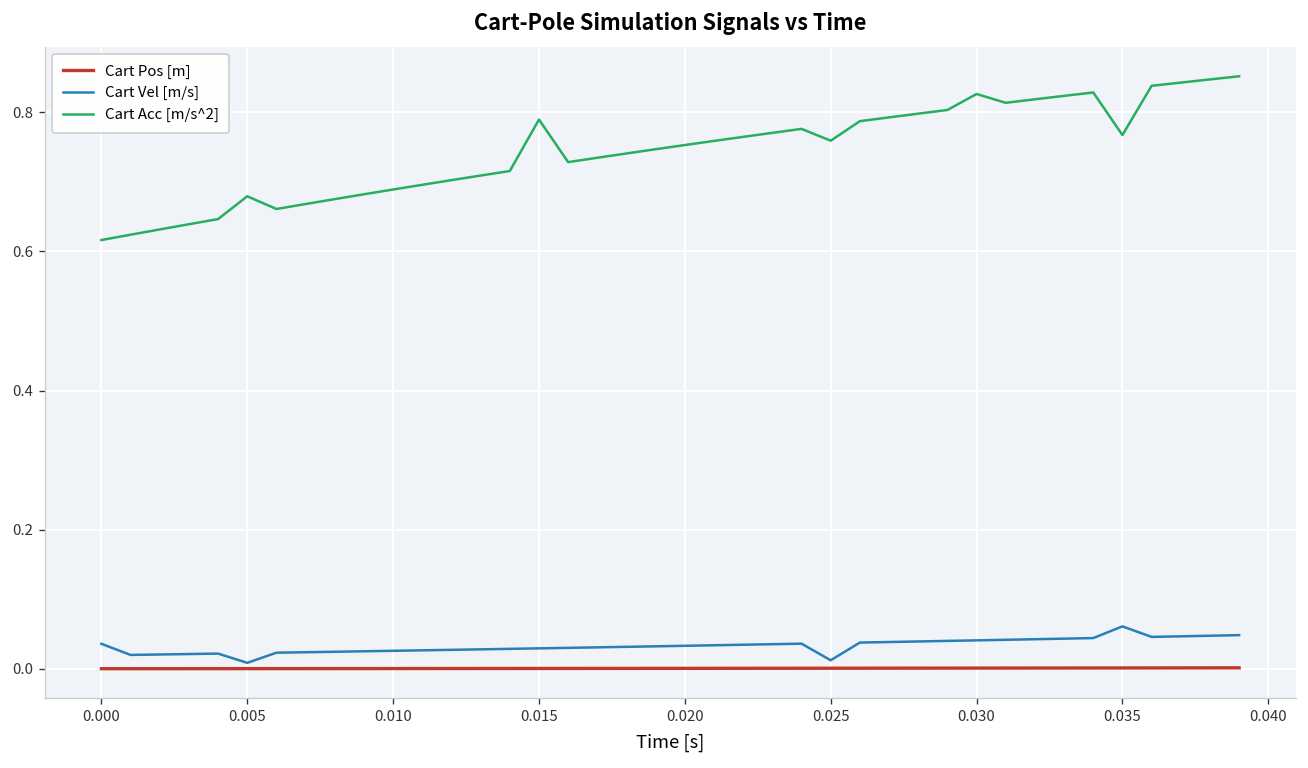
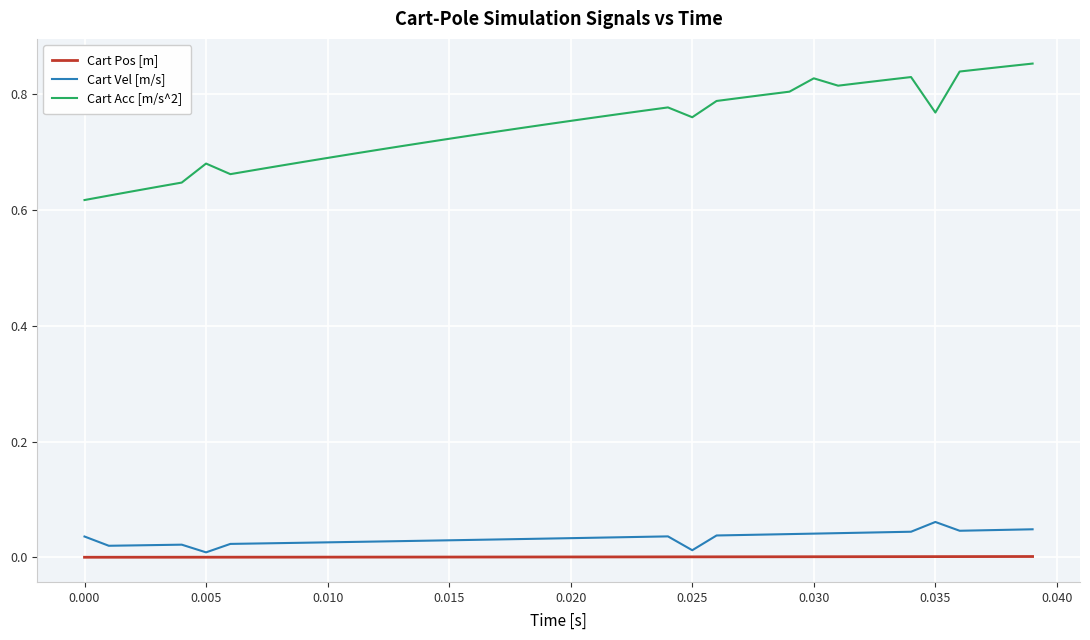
Cart Acc [m/s^2], 0.015: 0.79 -> 0.72
